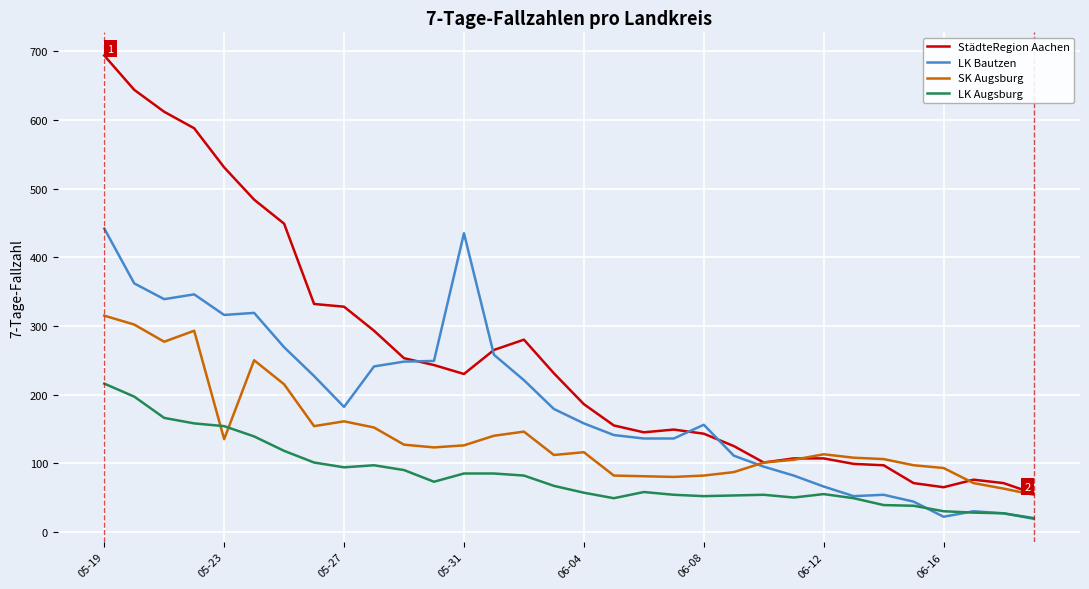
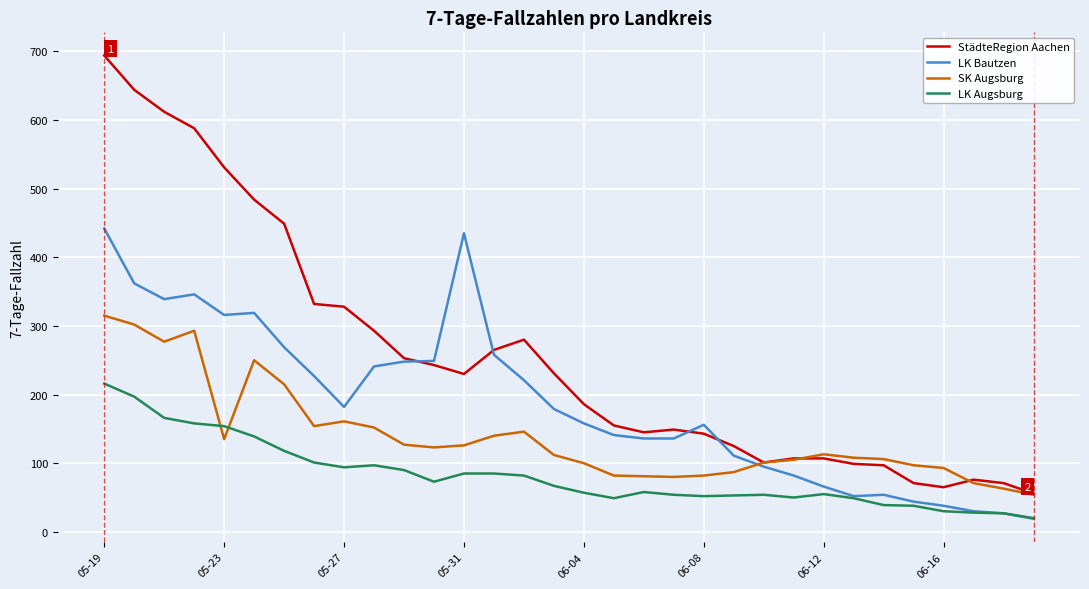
SK Augsburg, 06-04: 120 -> 100
LK Bautzen, 06-16: 20 -> 40
